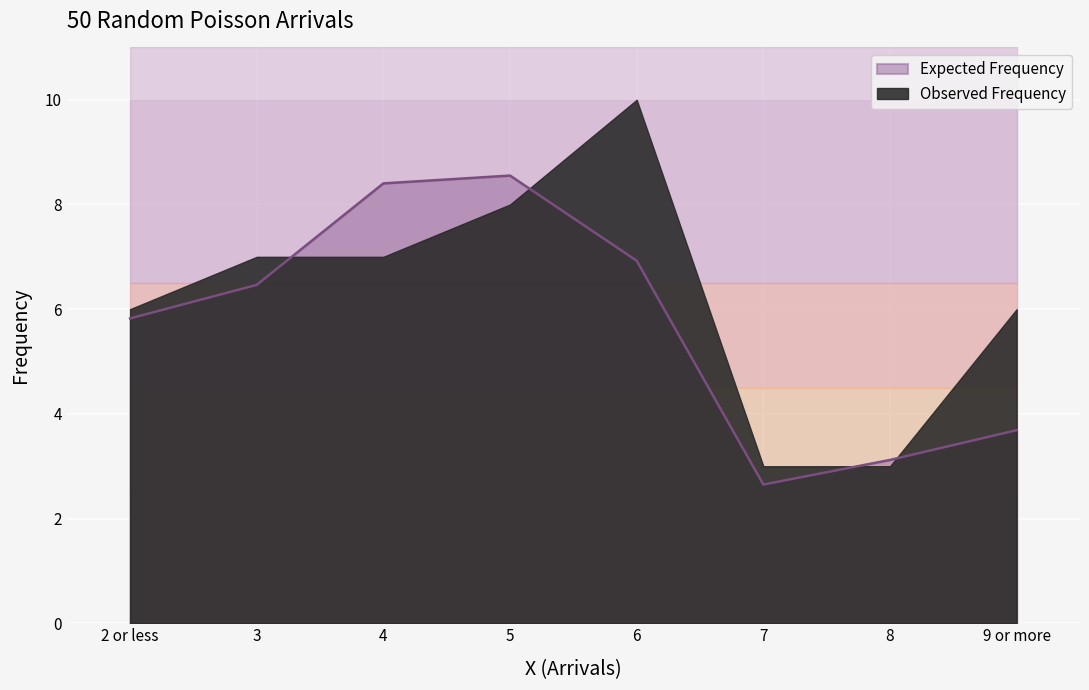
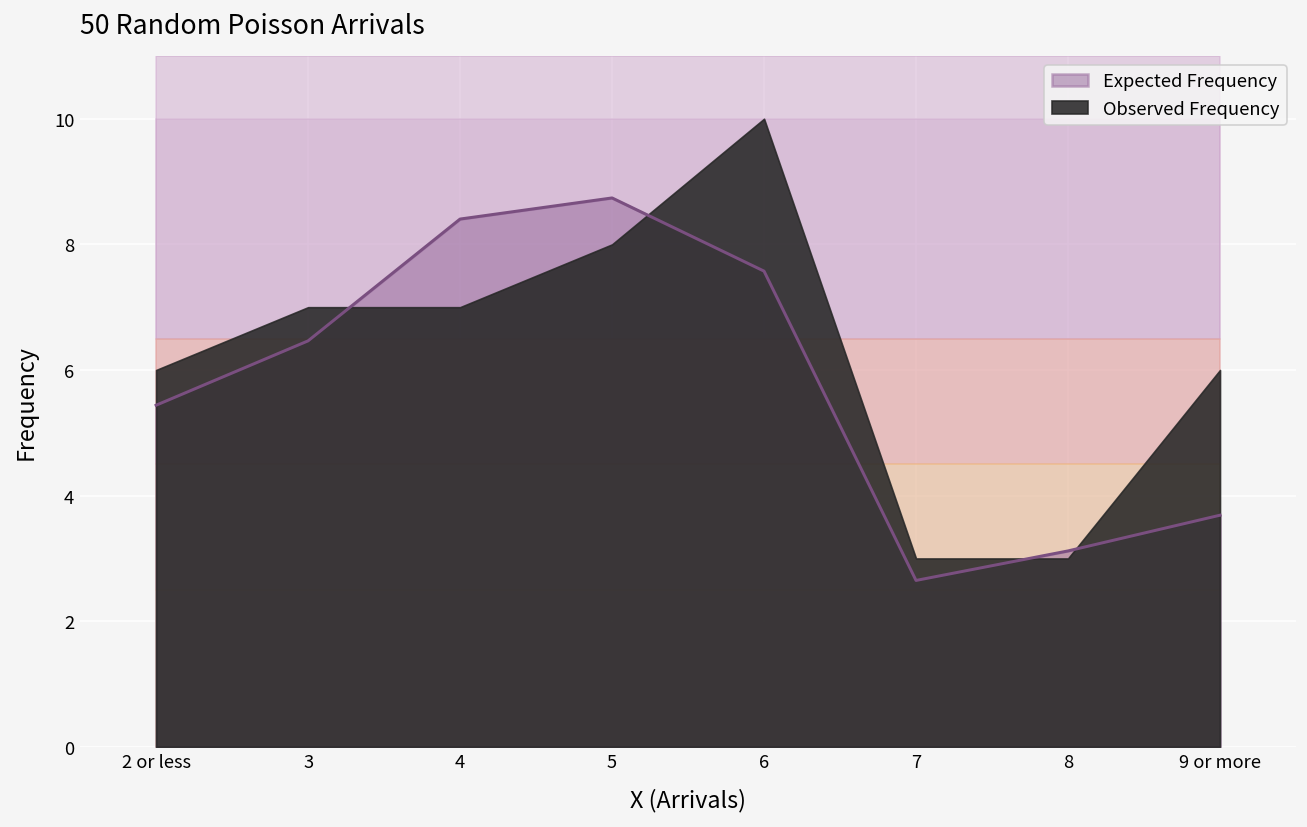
Expected Frequency, 2 or less: 5.8 -> 5.4
Expected Frequency, 5: 8.6 -> 8.7
Expected Frequency, 6: 6.9 -> 7.6
